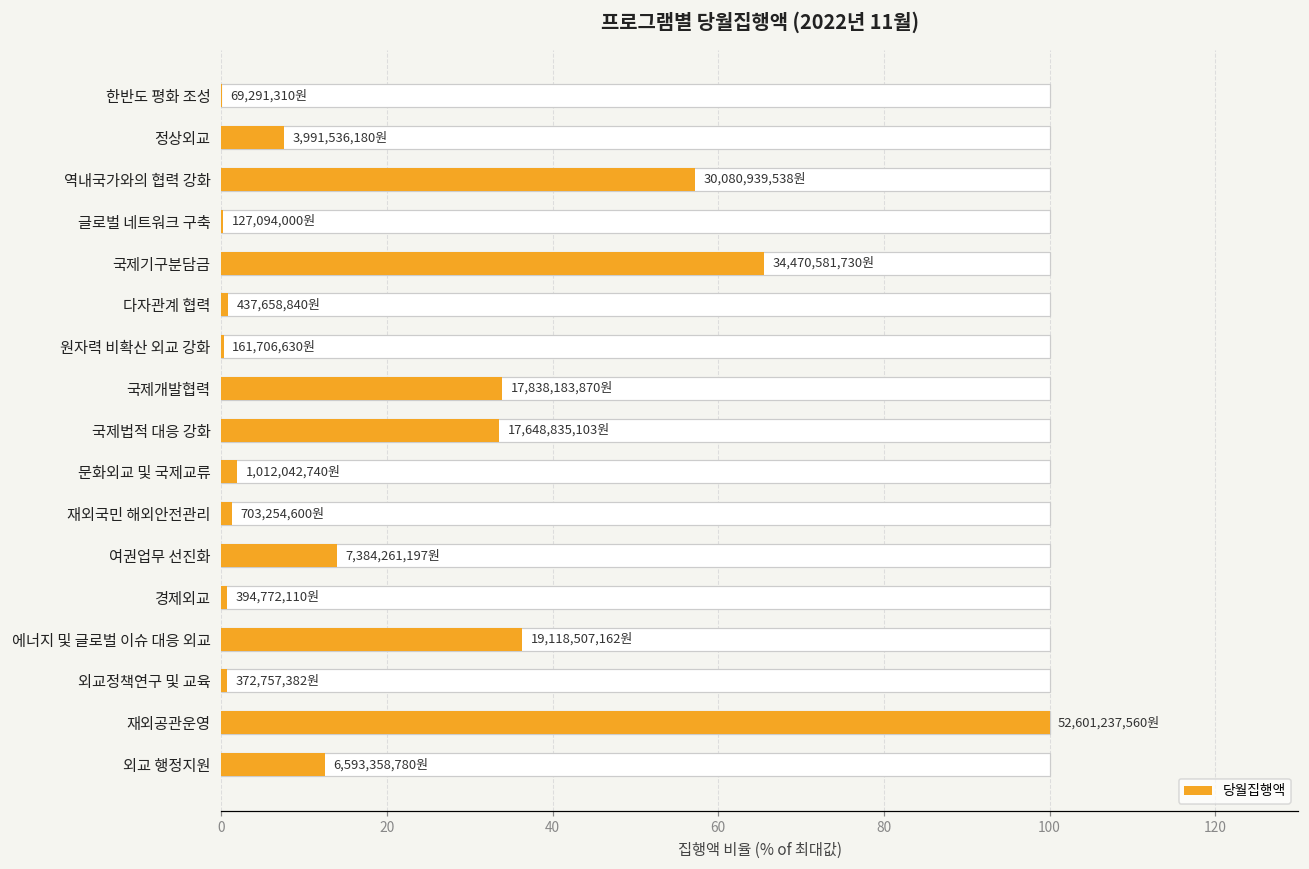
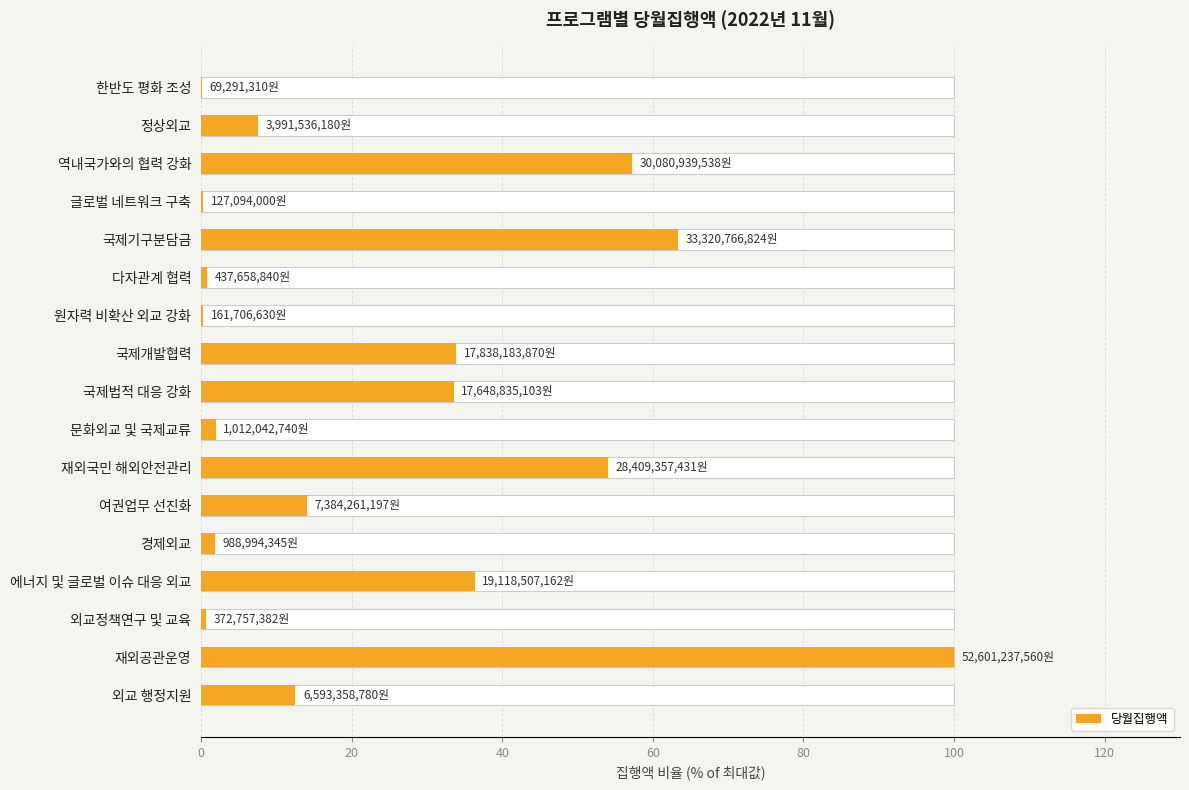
당월집행액, 국제기구분담금: 34,470,581,730원 -> 33,320,766,824원
당월집행액, 재외국민 해외안전관리: 703,254,600원 -> 28,409,357,431원
당월집행액, 경제외교: 394,772,110원 -> 988,994,345원
